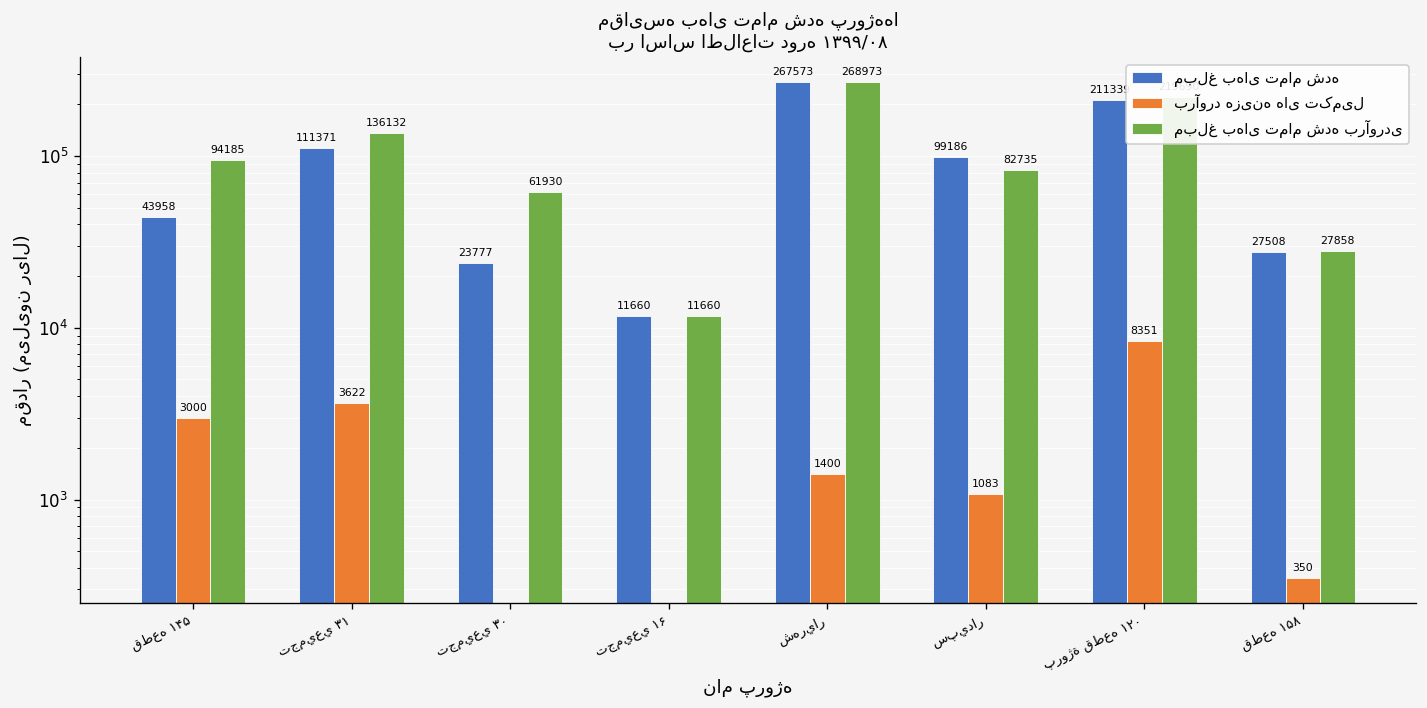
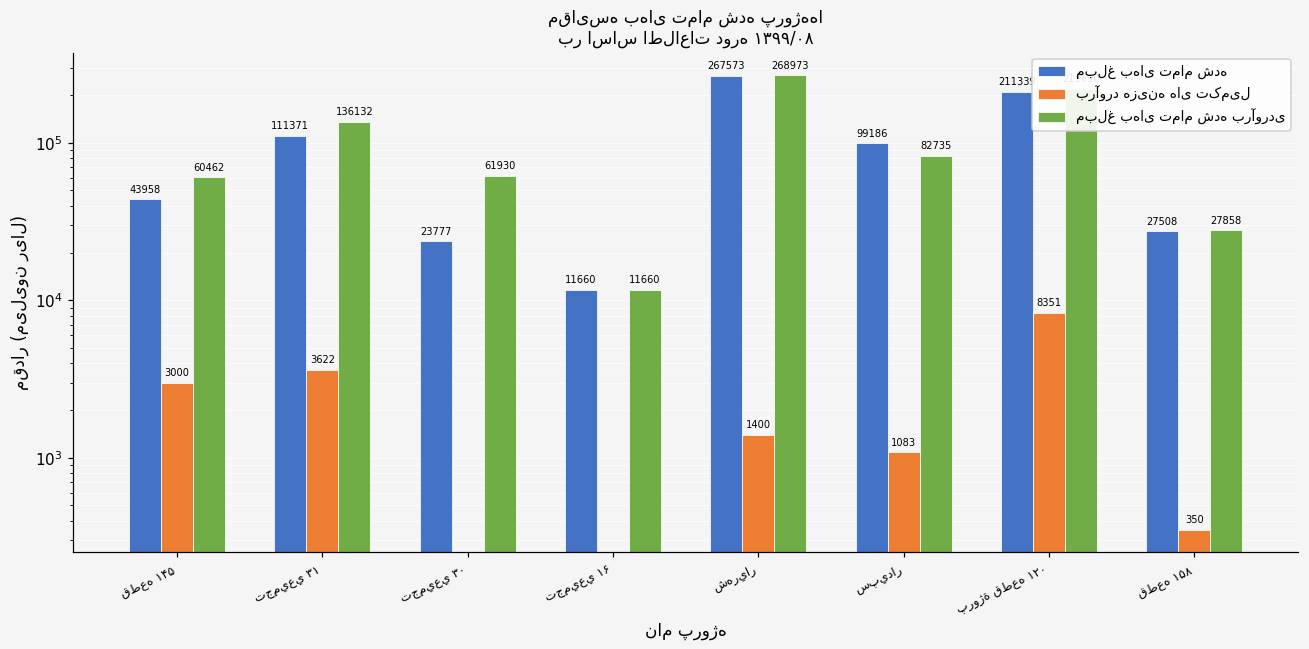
مبلغ بهای تمام شده برآوردی, قطعه ۱۴۵: 94185 -> 60462
